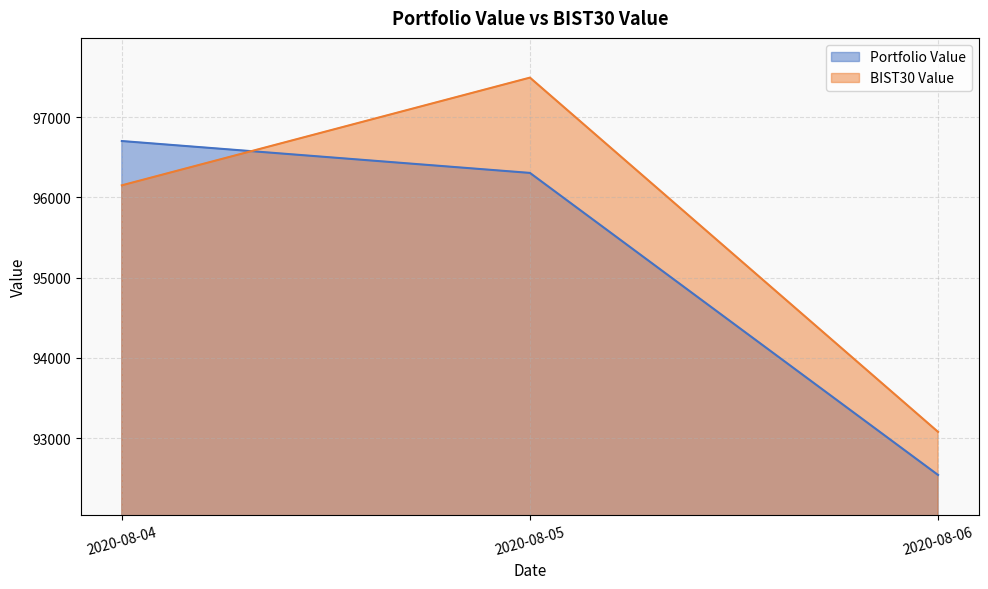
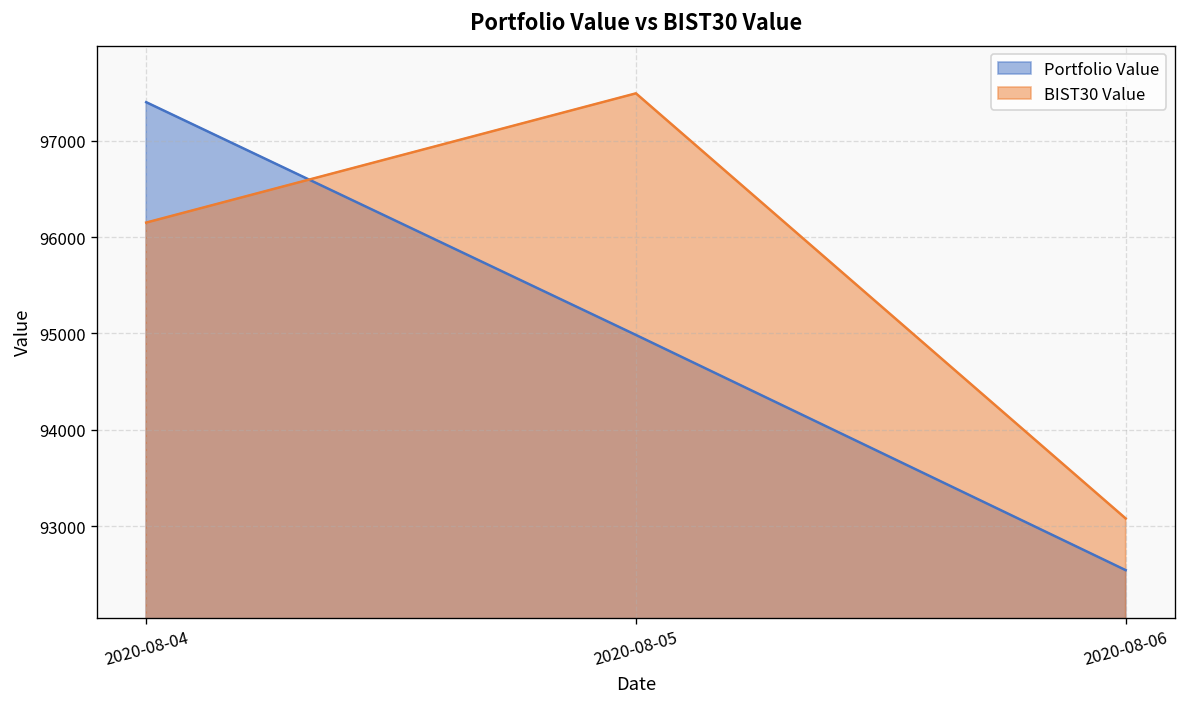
Portfolio Value, 2020-08-04: 96700 -> 97400
Portfolio Value, 2020-08-05: 96300 -> 95000
